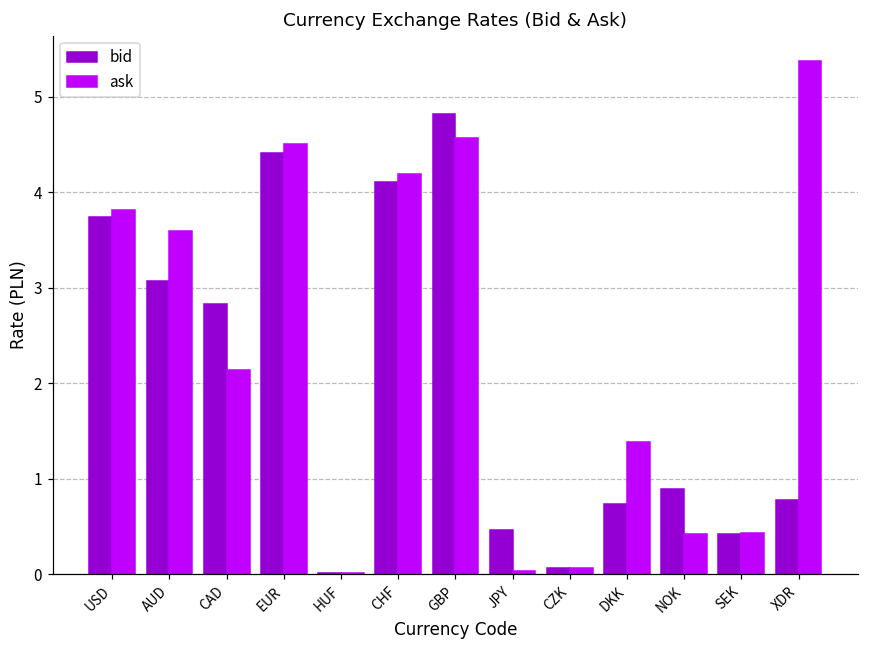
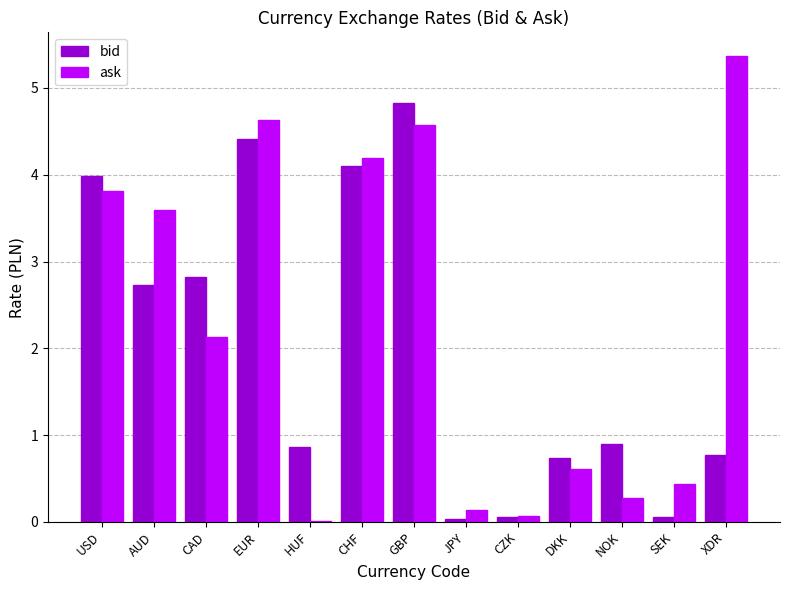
bid, USD: 3.7 -> 4.0
bid, AUD: 3.1 -> 2.7
ask, EUR: 4.5 -> 4.6
bid, HUF: 0.0 -> 0.9
bid, JPY: 0.5 -> 0.0
ask, JPY: 0.0 -> 0.1
ask, DKK: 1.4 -> 0.6
ask, NOK: 0.4 -> 0.3
bid, SEK: 0.4 -> 0.1
